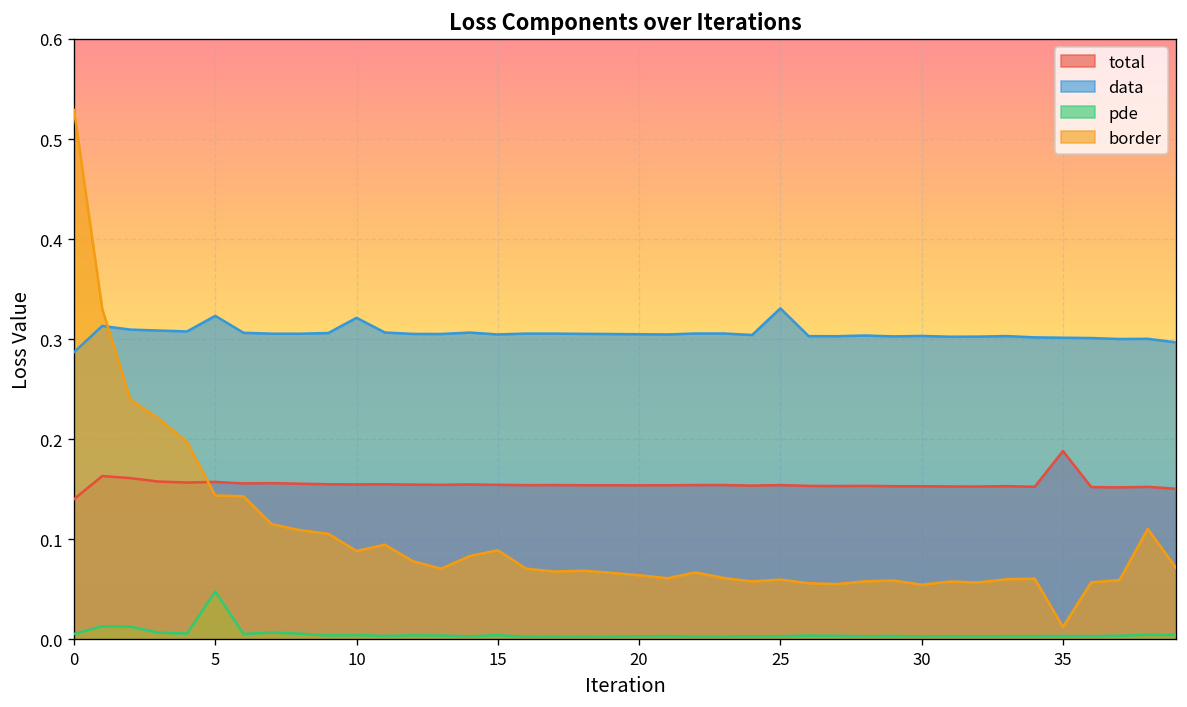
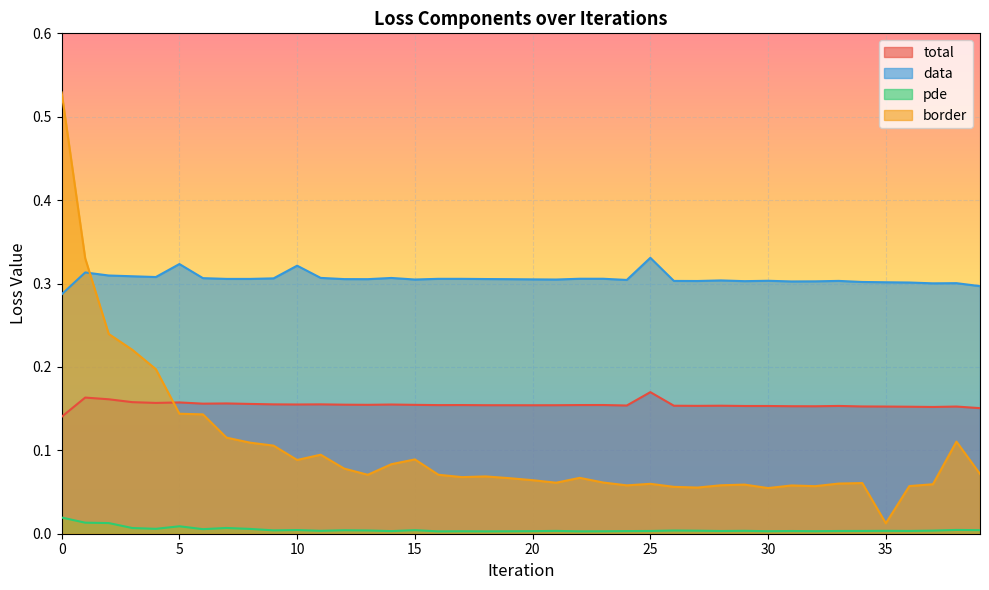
pde, 0: 0.01 -> 0.02
pde, 5: 0.05 -> 0.01
total, 25: 0.15 -> 0.17
total, 35: 0.19 -> 0.15
